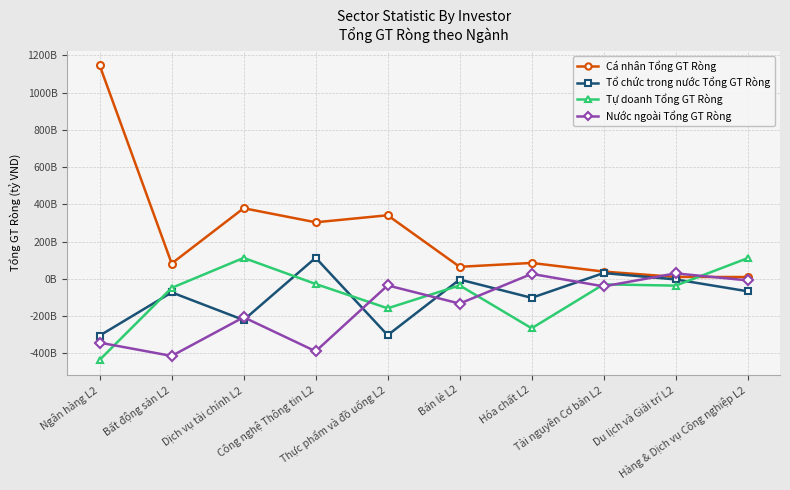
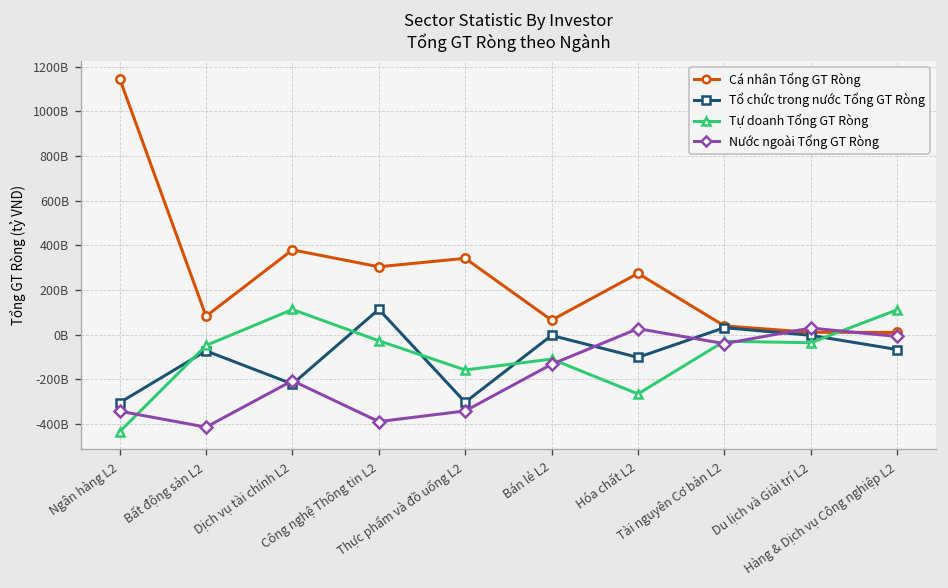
Nước ngoài Tổng GT Ròng, Thực phẩm và đồ uống L2: -40000000000 -> -340000000000
Tự doanh Tổng GT Ròng, Bán lẻ L2: -40000000000 -> -110000000000
Cá nhân Tổng GT Ròng, Hóa chất L2: 90000000000 -> 270000000000
